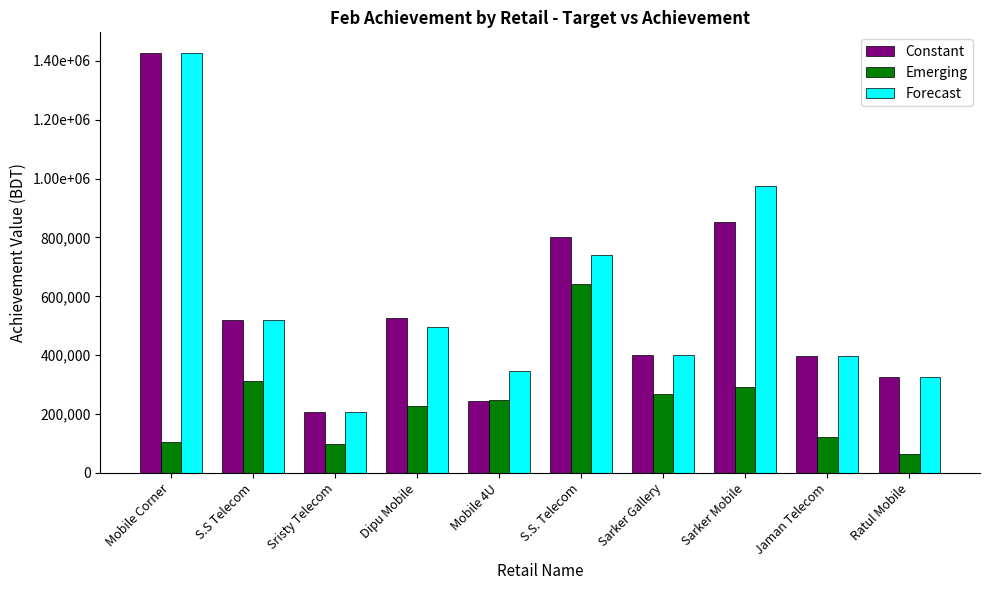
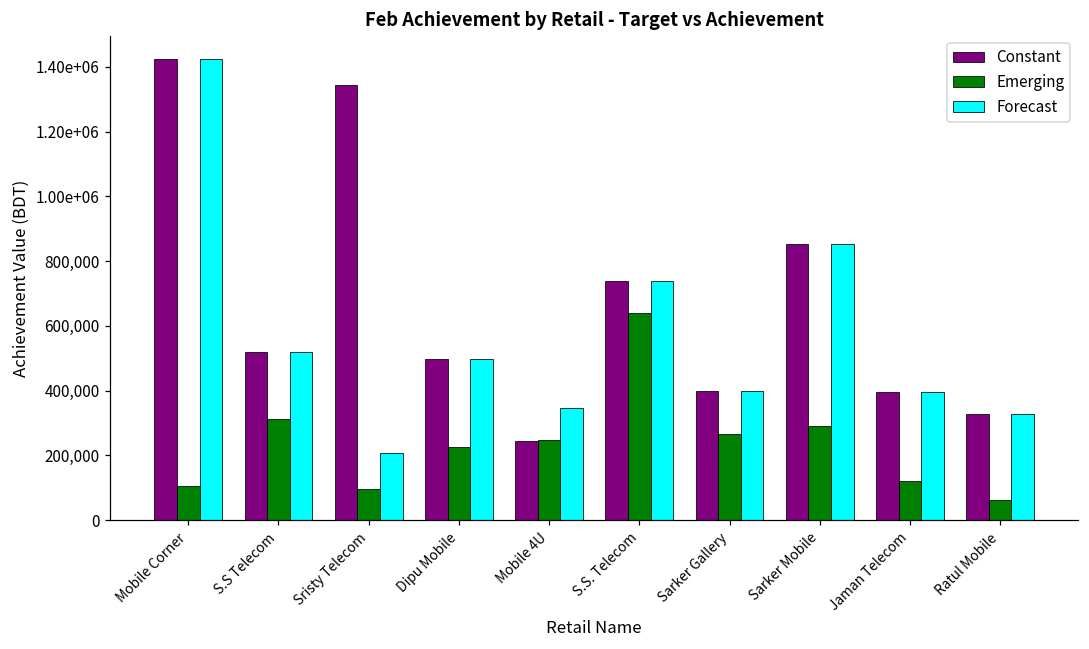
Constant, Sristy Telecom: 210,000 -> 1,350,000
Constant, Dipu Mobile: 530,000 -> 500,000
Constant, S.S. Telecom: 800,000 -> 740,000
Forecast, Sarker Mobile: 970,000 -> 850,000
